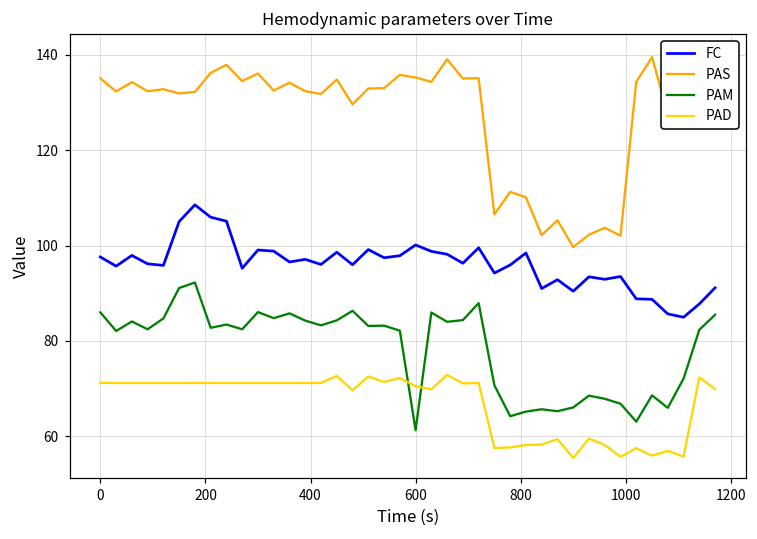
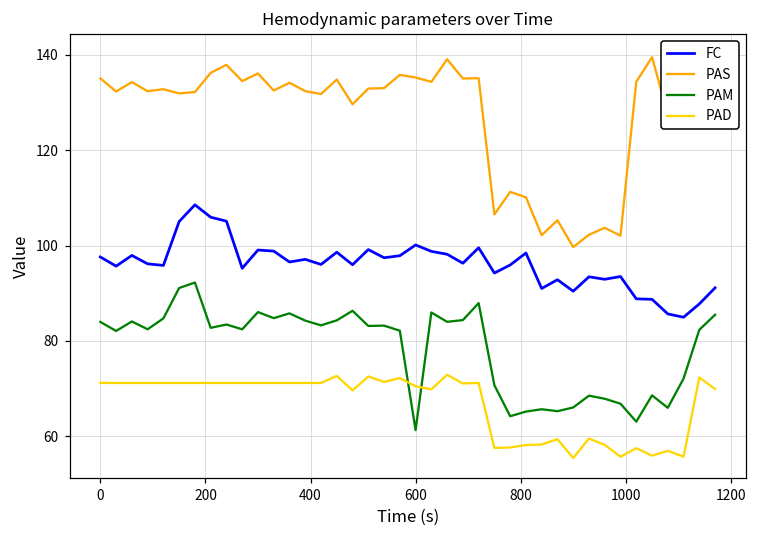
PAM, 0: 86 -> 84
